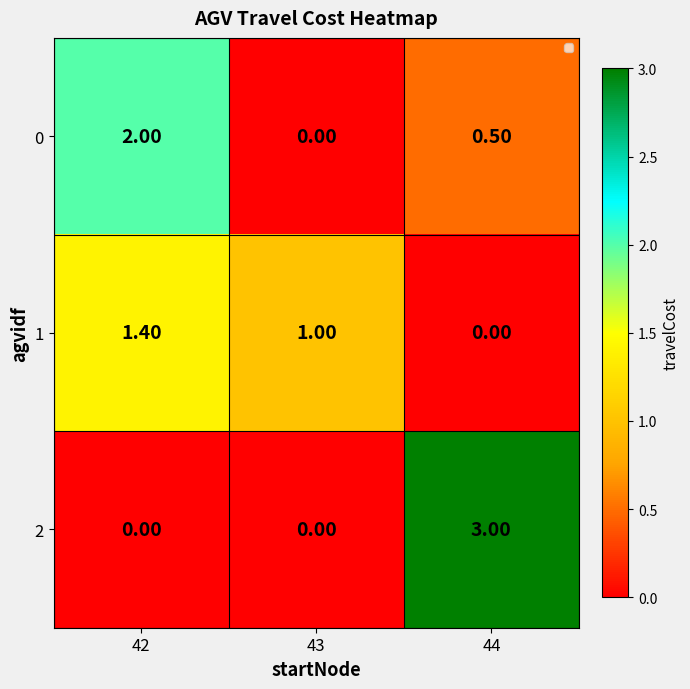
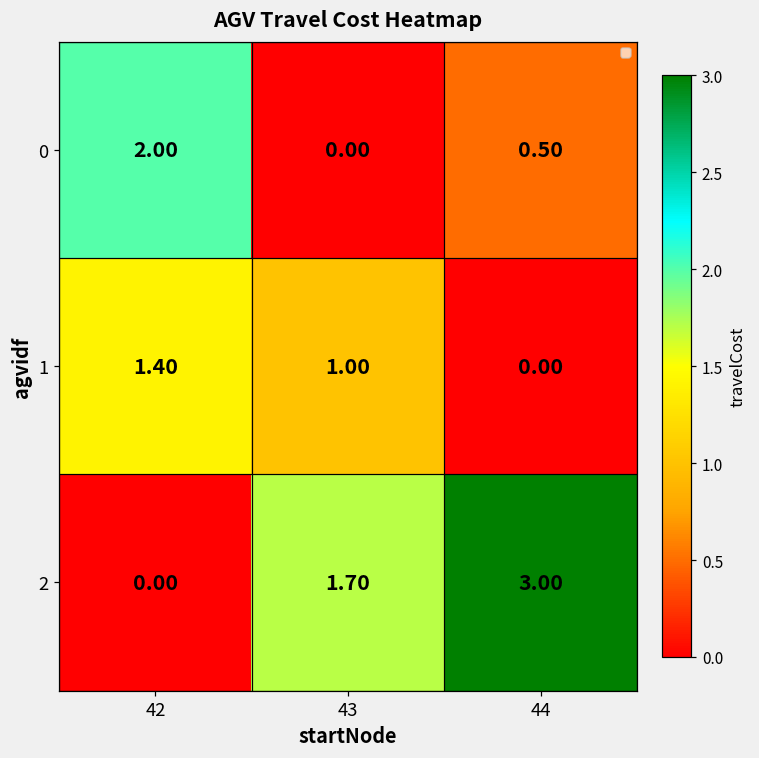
2, 43: 0.00 -> 1.70
